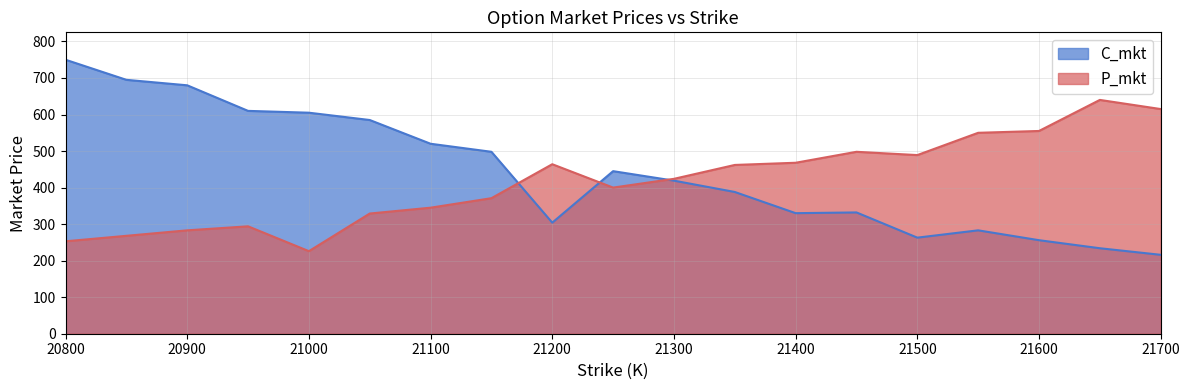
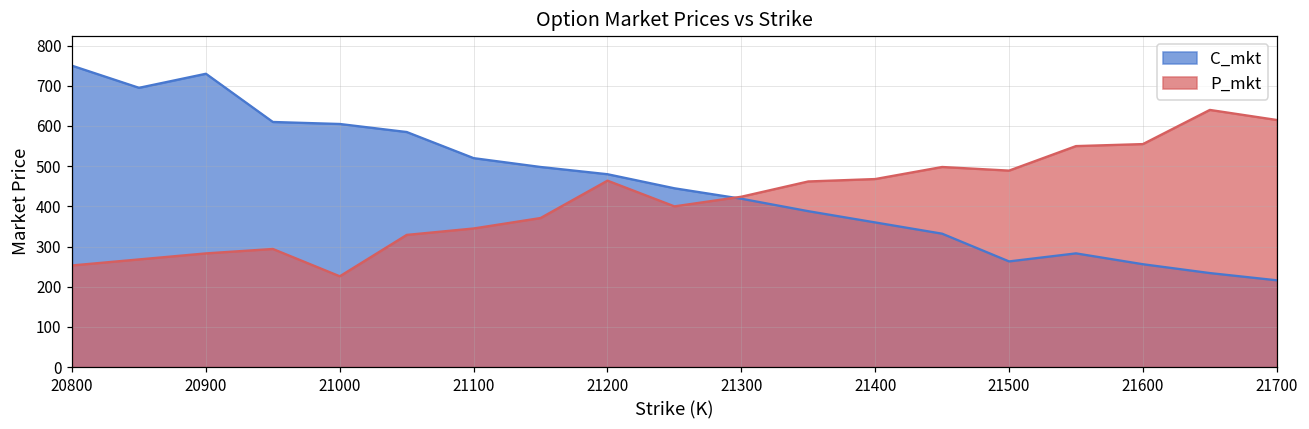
C_mkt, 20900: 680 -> 730
C_mkt, 21200: 300 -> 480
C_mkt, 21400: 330 -> 360
